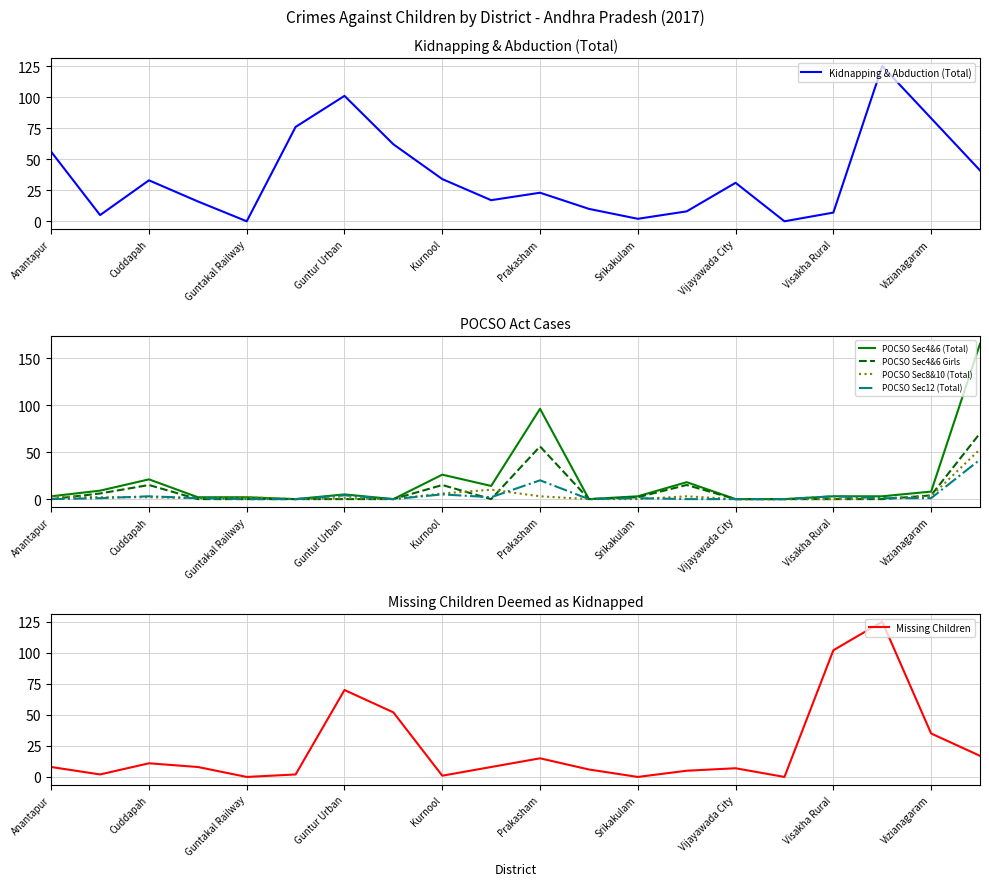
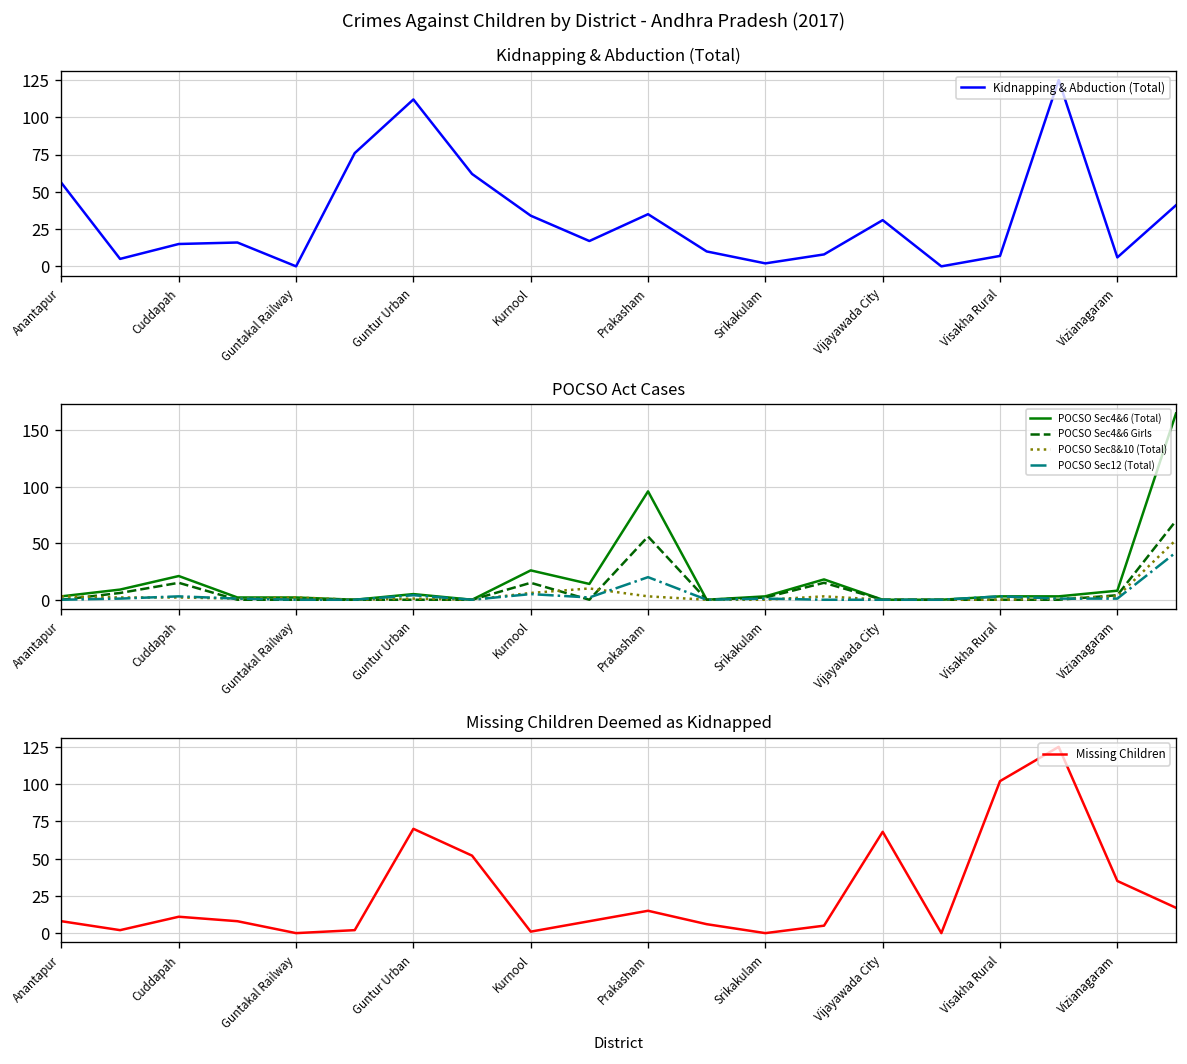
Kidnapping & Abduction (Total), Cuddapah: 33 -> 15
Kidnapping & Abduction (Total), Guntur Urban: 101 -> 112
Kidnapping & Abduction (Total), Prakasham: 23 -> 35
Kidnapping & Abduction (Total), Vizianagaram: 83 -> 6
Missing Children Deemed as Kidnapped, Vijayawada City: 7 -> 68
